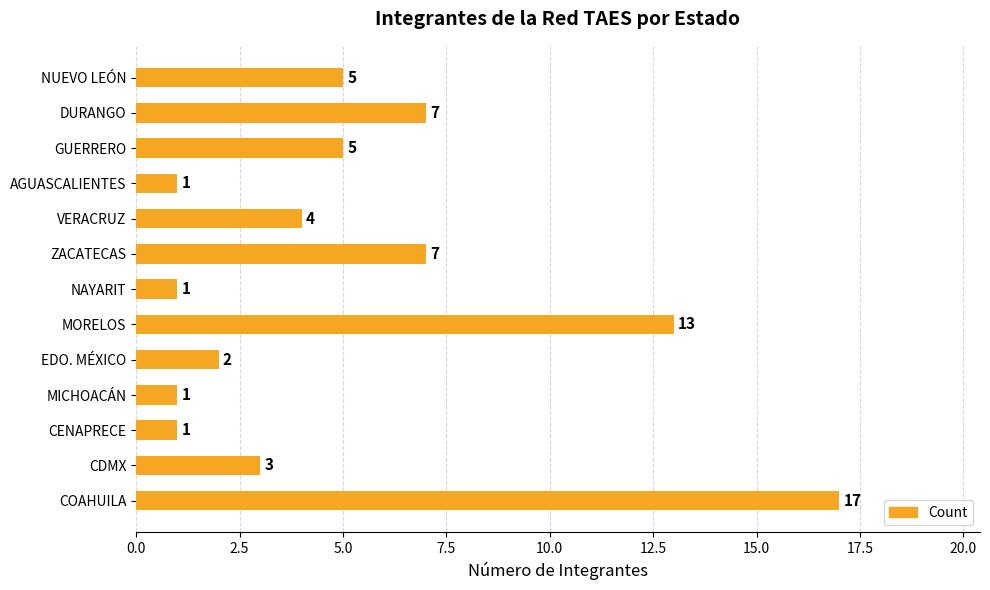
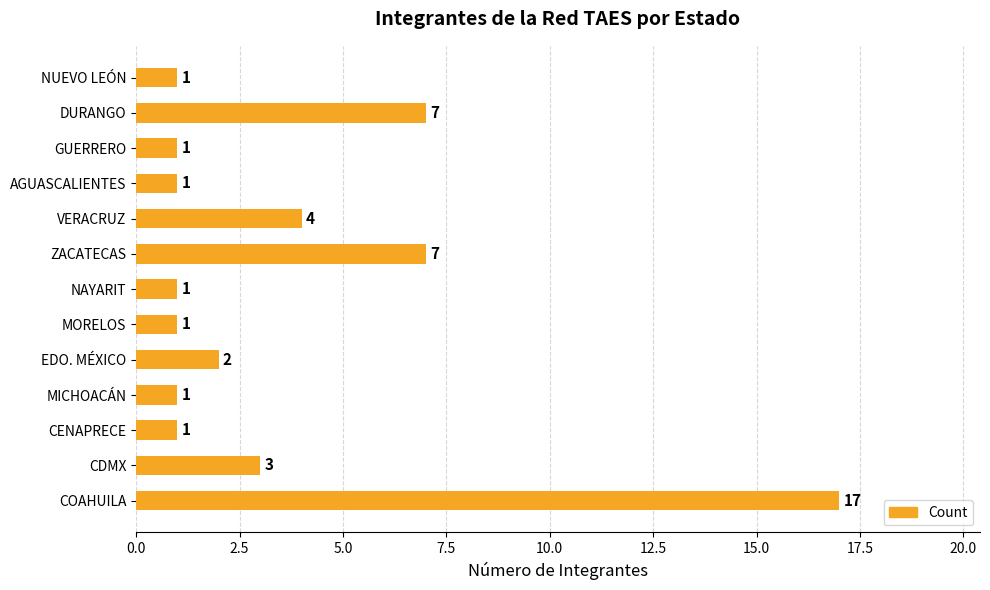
NUEVO LEÓN: 5 -> 1
GUERRERO: 5 -> 1
MORELOS: 13 -> 1
